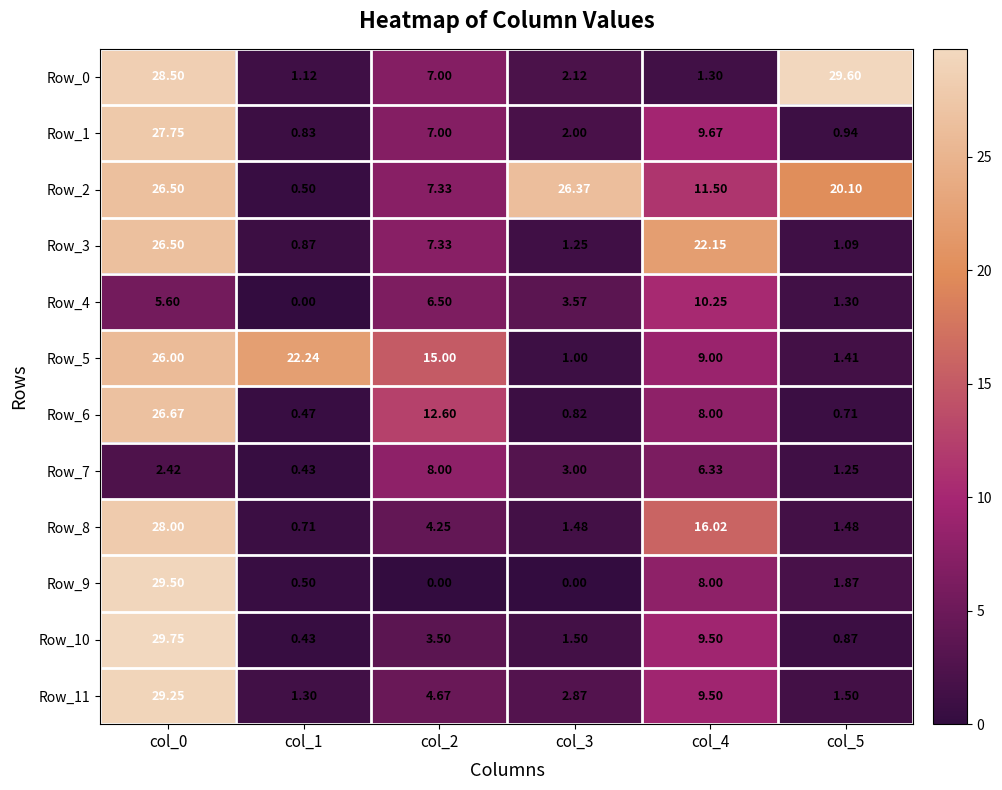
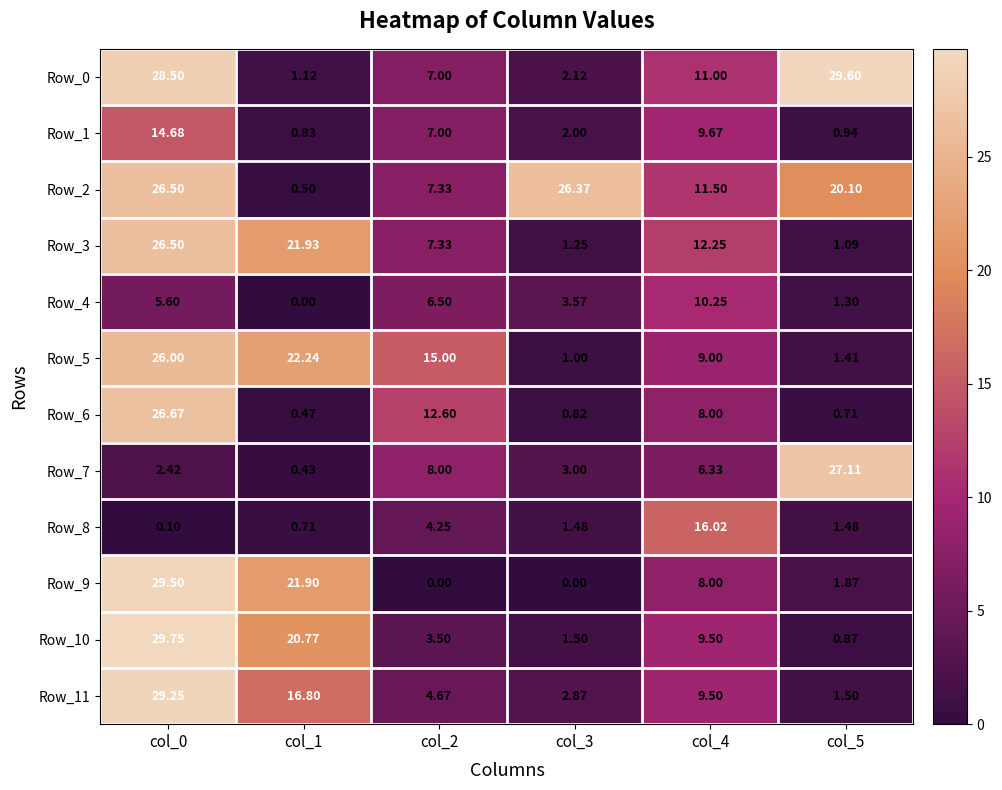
Row_0, col_4: 1.30 -> 11.00
Row_1, col_0: 27.75 -> 14.68
Row_3, col_1: 0.87 -> 21.93
Row_3, col_4: 22.15 -> 12.25
Row_7, col_5: 1.25 -> 27.11
Row_8, col_0: 28.00 -> 0.10
Row_9, col_1: 0.50 -> 21.90
Row_10, col_1: 0.43 -> 20.77
Row_11, col_1: 1.30 -> 16.80
